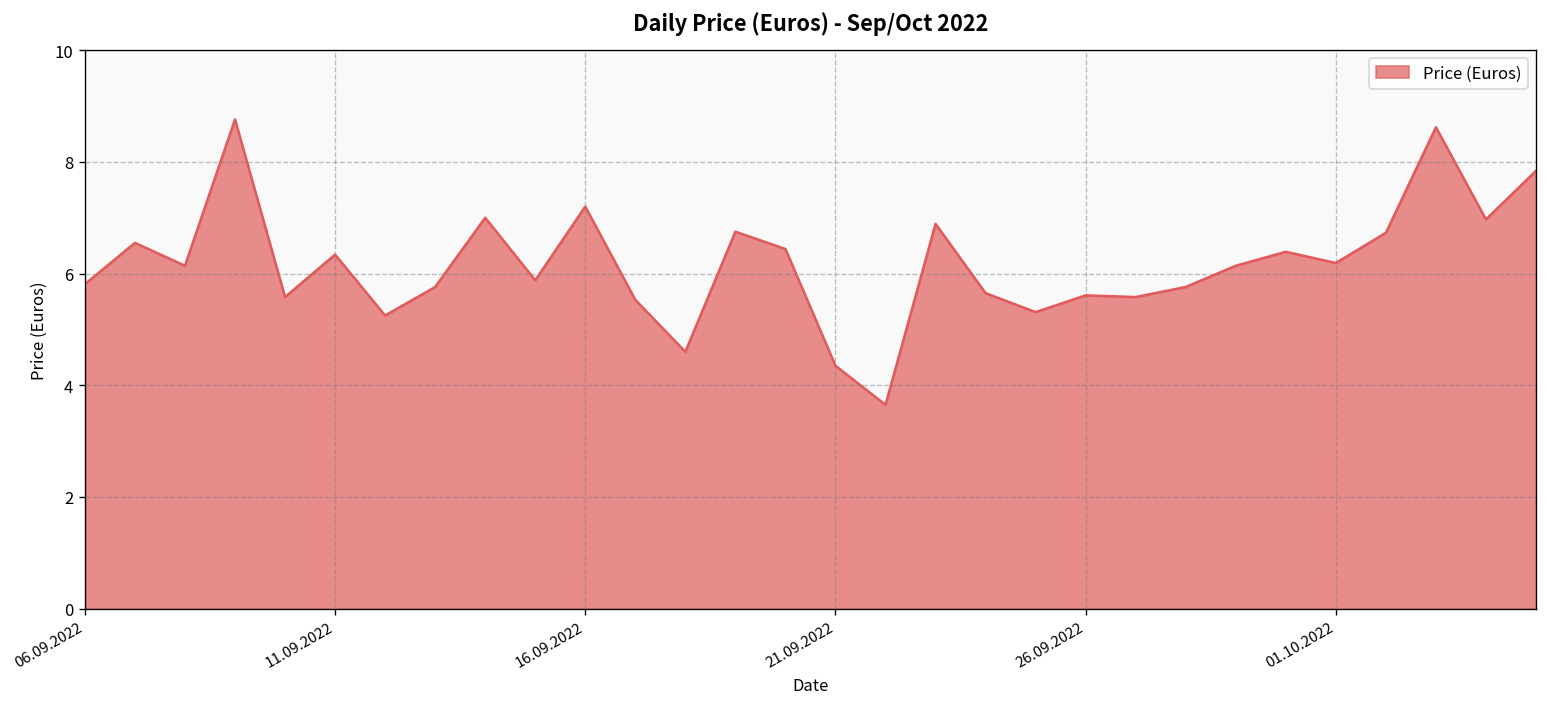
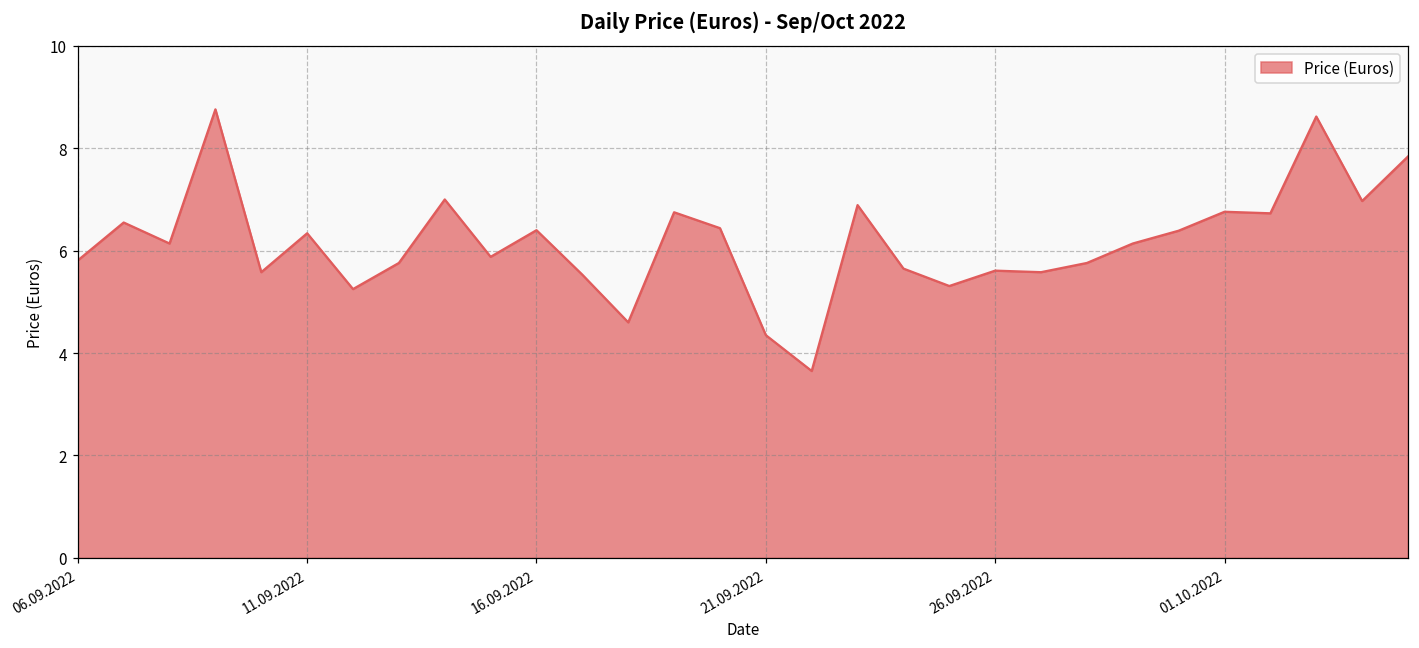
16.09.2022: 7.2 -> 6.4
01.10.2022: 6.2 -> 6.8
